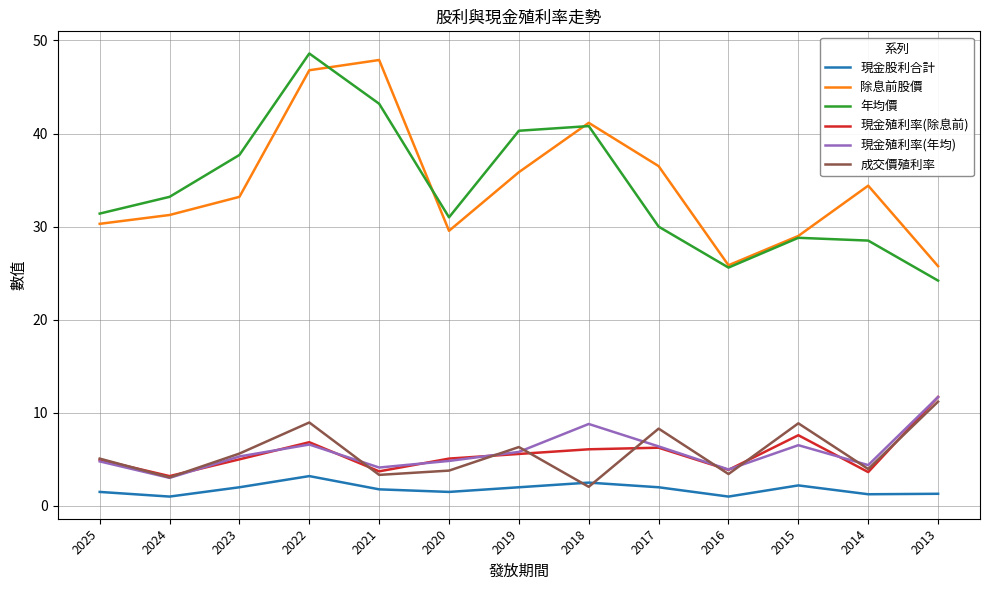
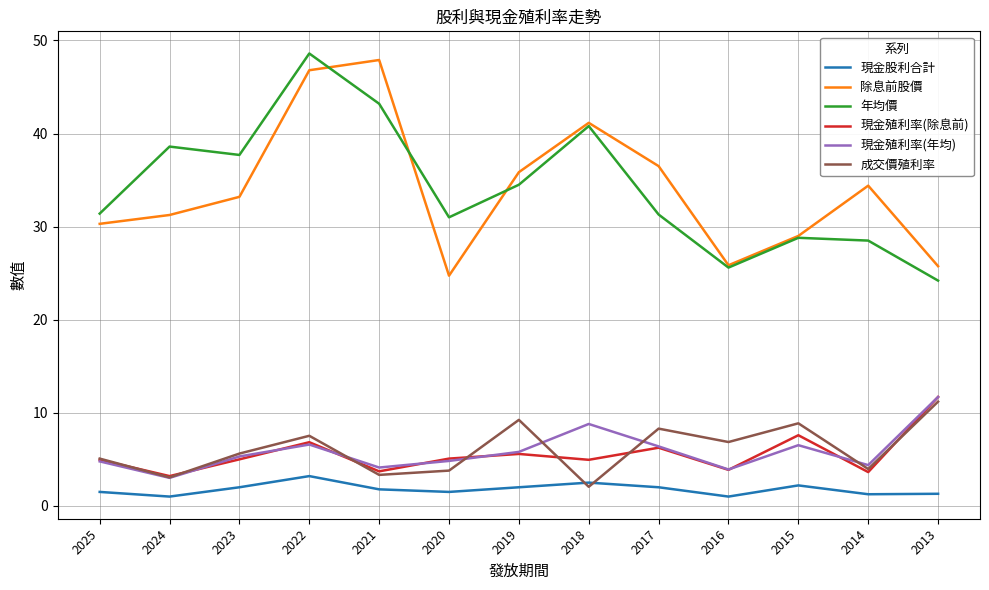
年均價, 2024: 33 -> 39
成交價殖利率, 2022: 9 -> 8
除息前股價, 2020: 30 -> 25
年均價, 2019: 40 -> 35
成交價殖利率, 2019: 6 -> 9
現金殖利率(除息前), 2018: 6 -> 5
年均價, 2017: 30 -> 31
成交價殖利率, 2016: 3 -> 7
